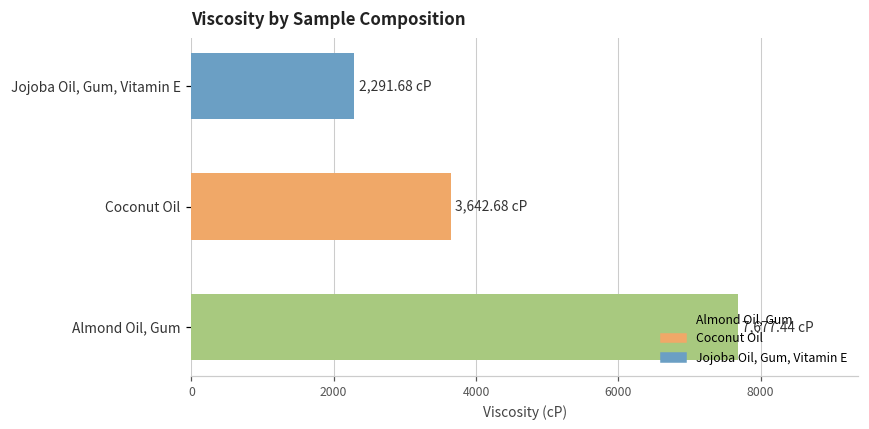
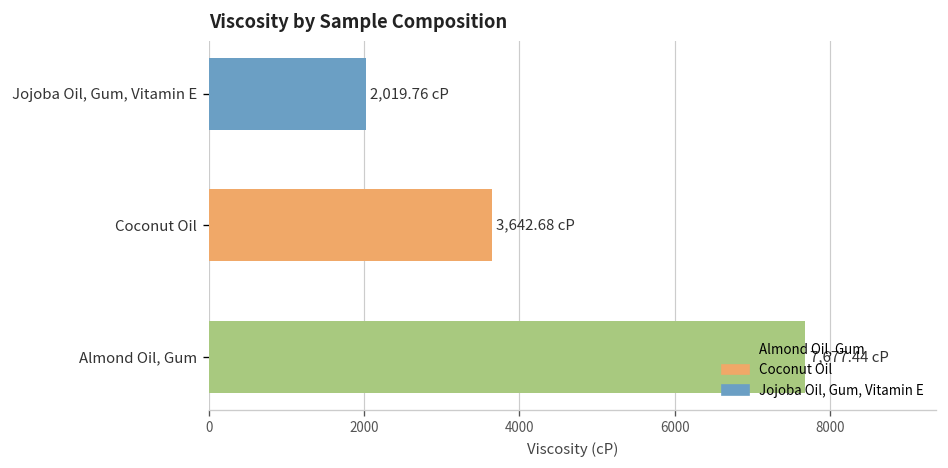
Jojoba Oil, Gum, Vitamin E: 2,291.68 -> 2,019.76
